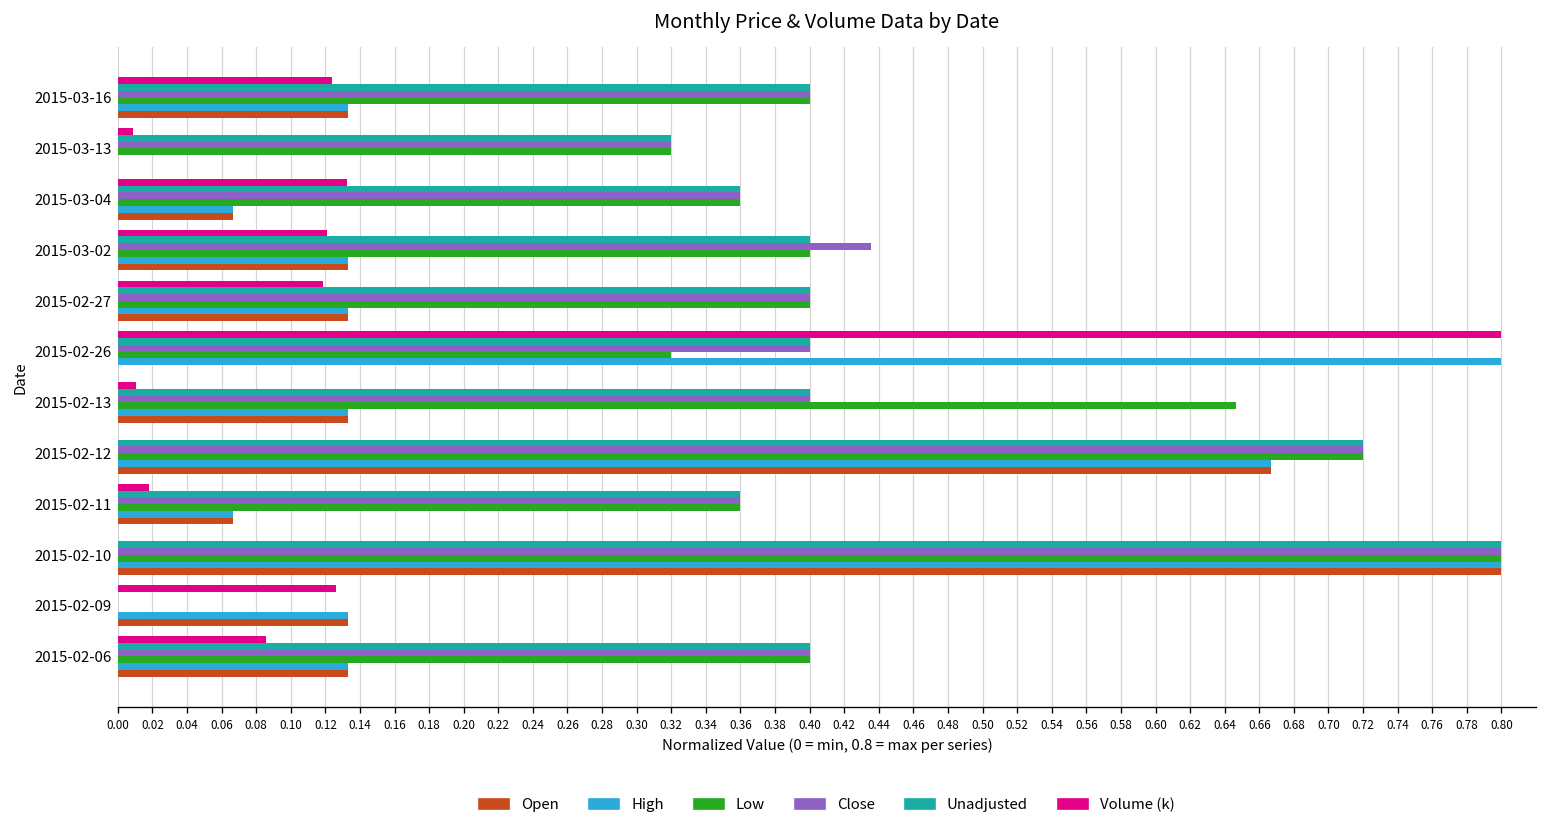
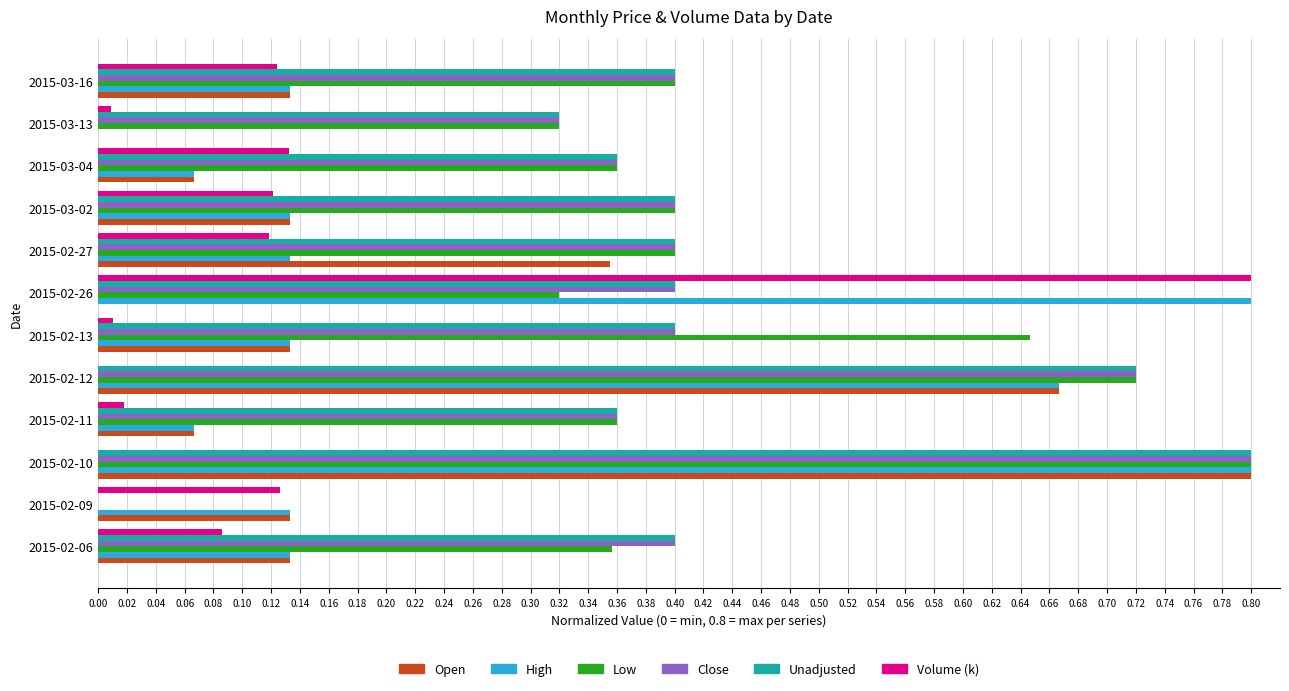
Close, 2015-03-02: 0.435 -> 0.400
Open, 2015-02-27: 0.133 -> 0.355
Low, 2015-02-06: 0.400 -> 0.356
